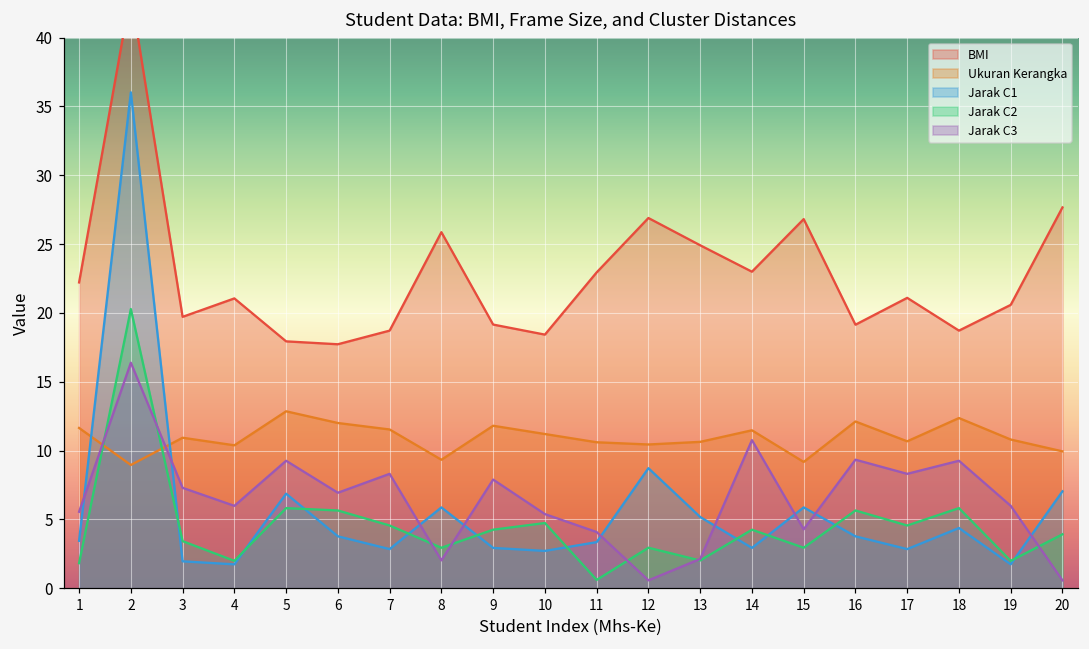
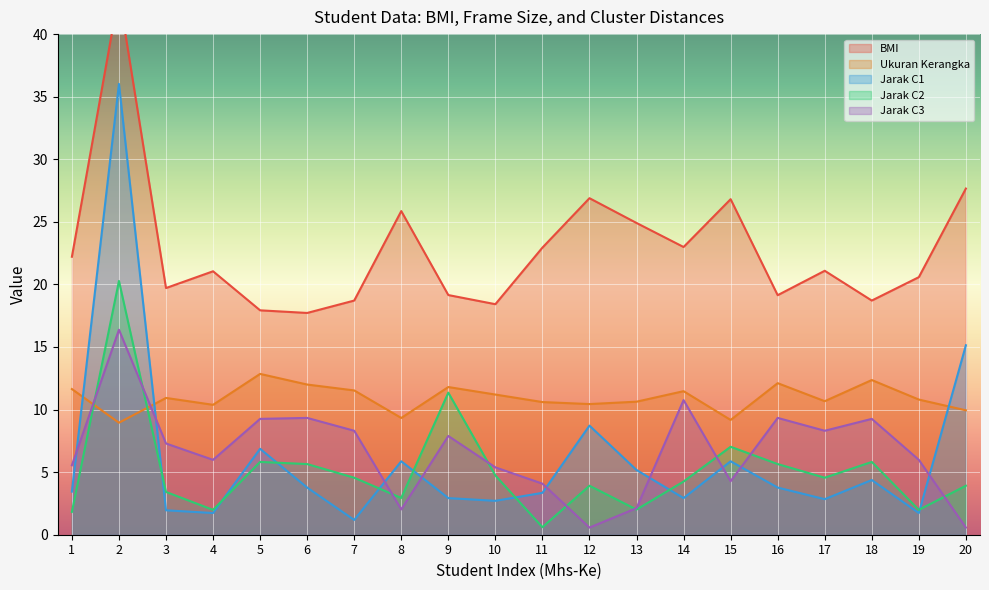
Jarak C3, 6: 6.9 -> 9.3
Jarak C1, 7: 2.8 -> 1.2
Jarak C2, 9: 4.3 -> 11.4
Jarak C2, 12: 2.9 -> 3.9
Jarak C2, 15: 2.9 -> 7.0
Jarak C1, 20: 7.0 -> 15.1
